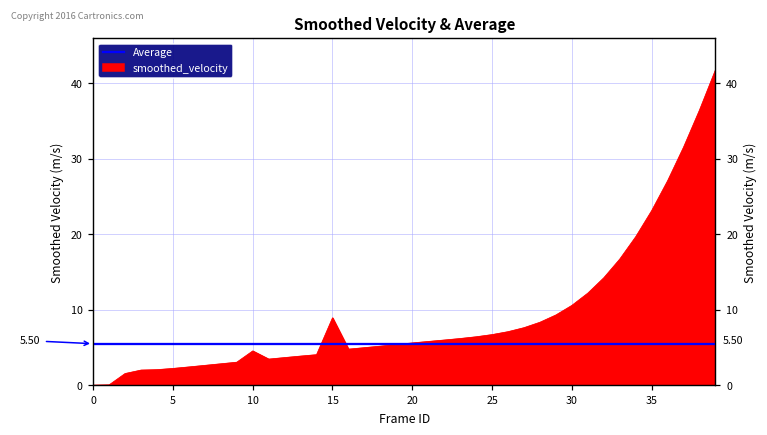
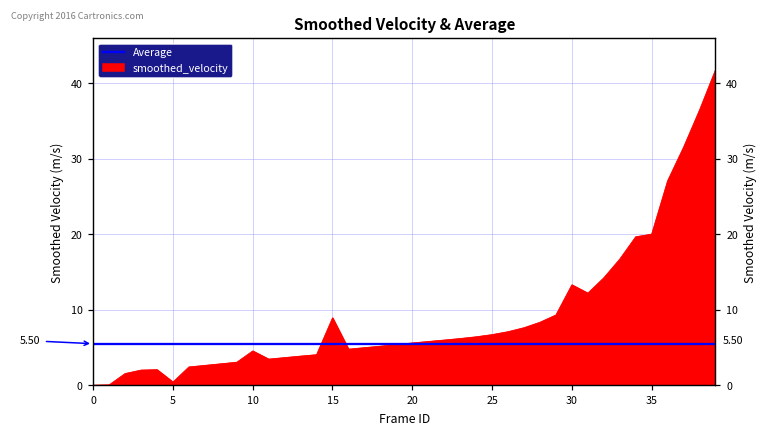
smoothed_velocity, 5: 2 -> 0
smoothed_velocity, 30: 11 -> 13
smoothed_velocity, 35: 23 -> 20
